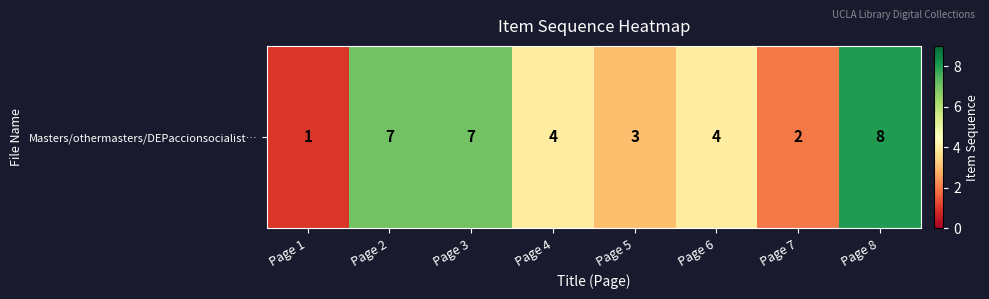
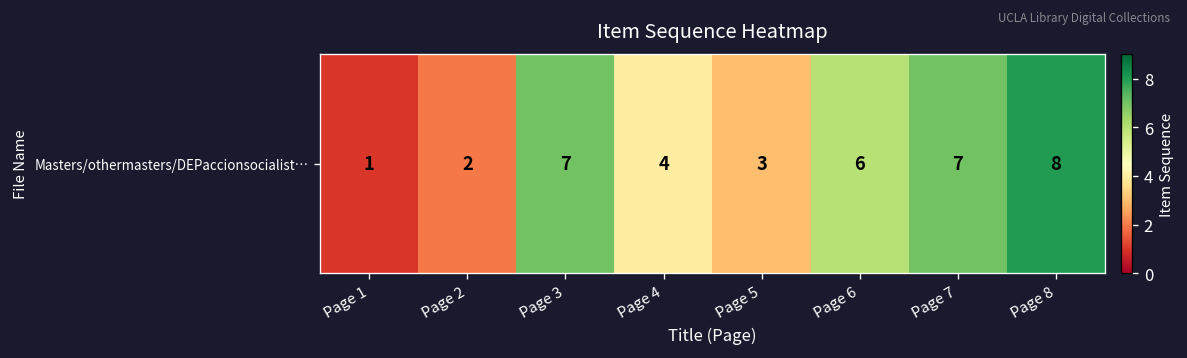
Masters/othermasters/DEPaccionsocialist…, Page 2: 7 -> 2
Masters/othermasters/DEPaccionsocialist…, Page 6: 4 -> 6
Masters/othermasters/DEPaccionsocialist…, Page 7: 2 -> 7
